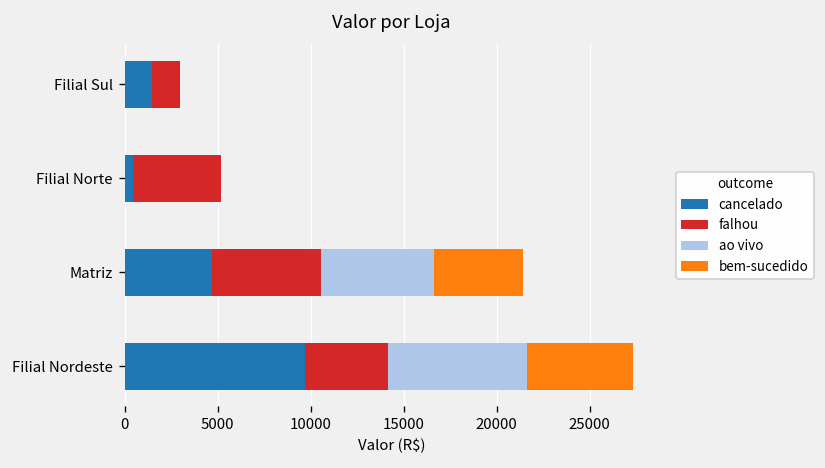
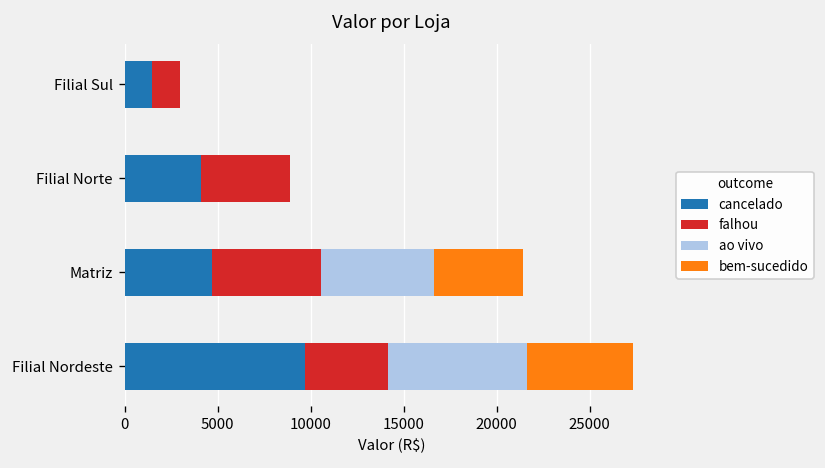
cancelado, Filial Norte: 400 -> 4100
